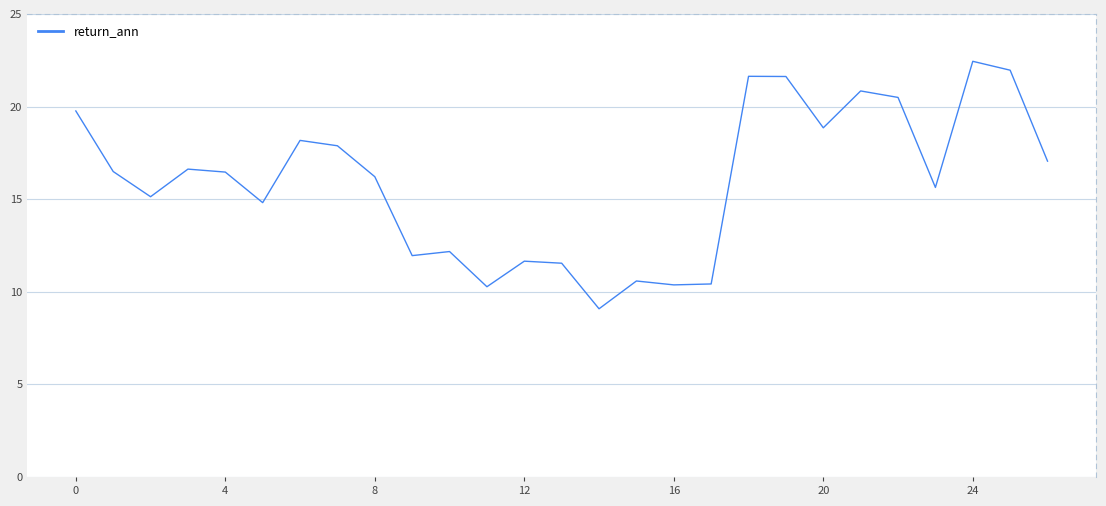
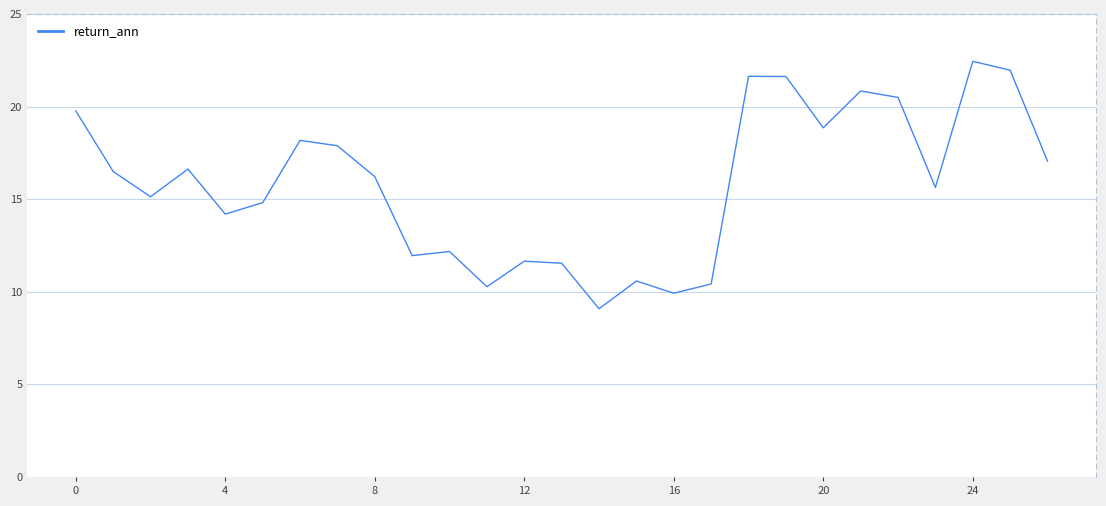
4: 16.5 -> 14.2
16: 10.4 -> 9.9
